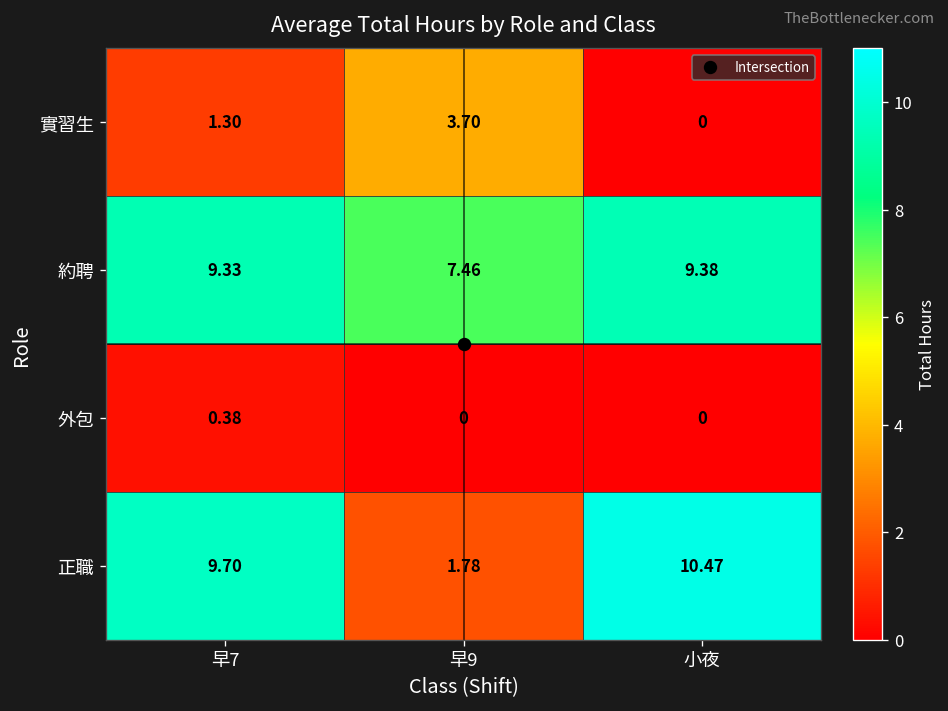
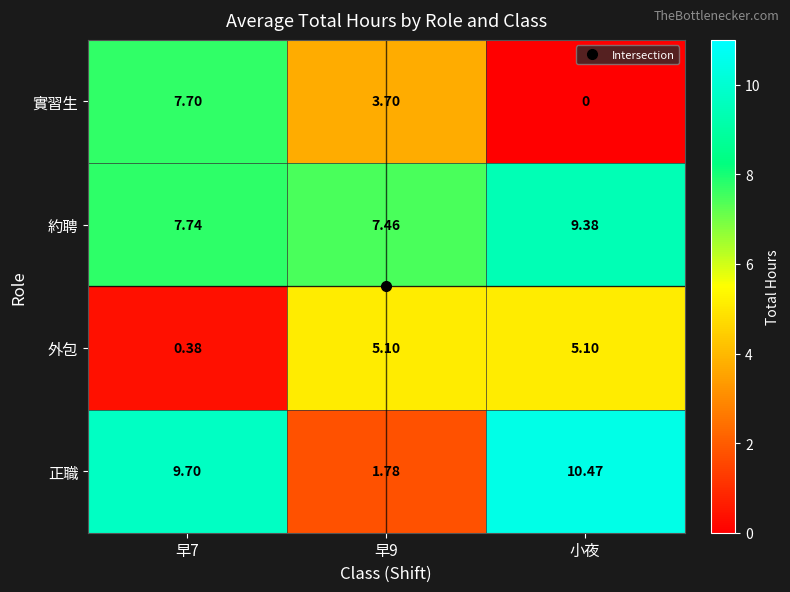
實習生, 早7: 1.30 -> 7.70
約聘, 早7: 9.33 -> 7.74
外包, 早9: 0 -> 5.10
外包, 小夜: 0 -> 5.10
